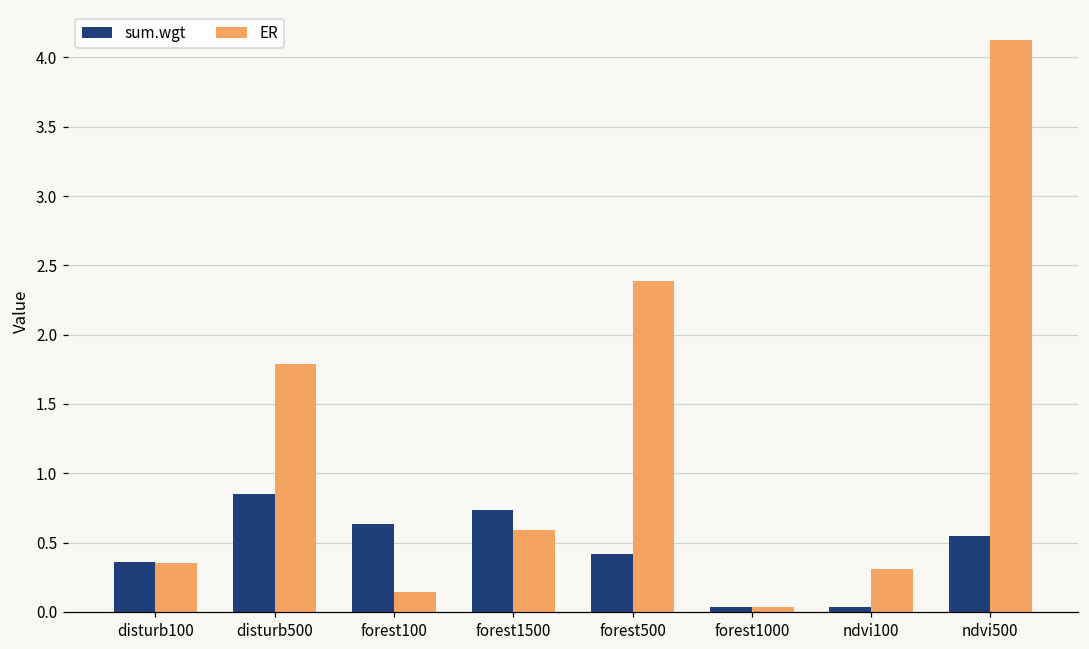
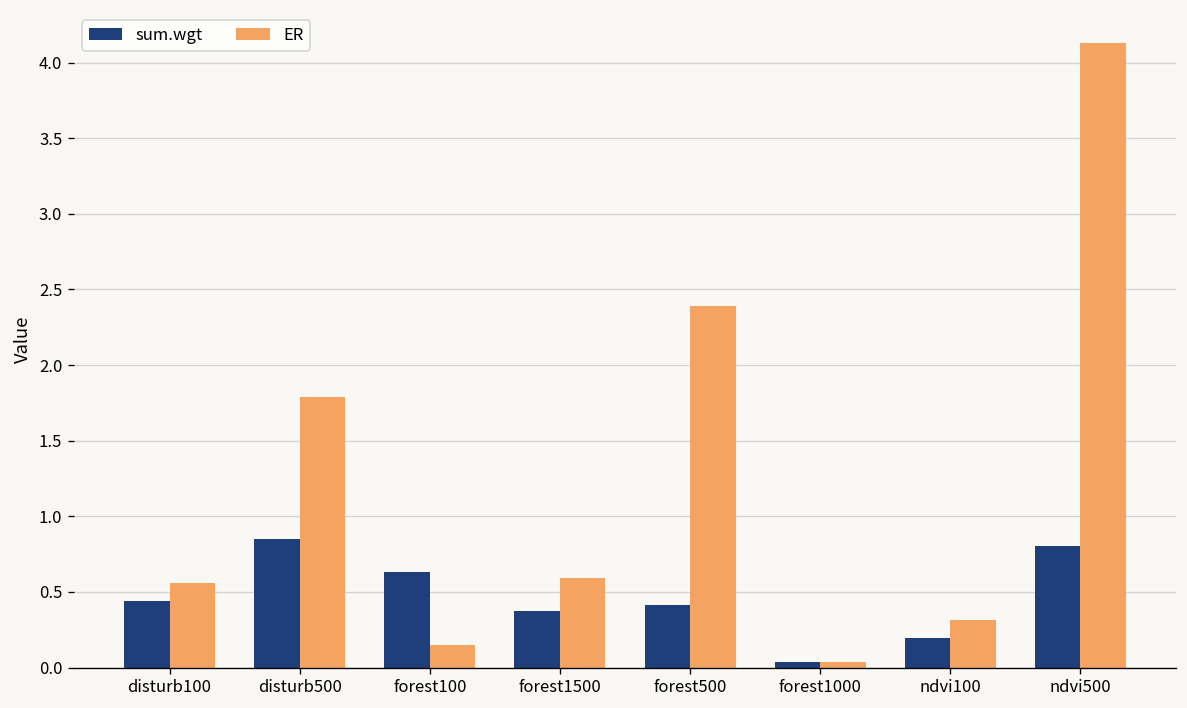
sum.wgt, disturb100: 0.36 -> 0.44
ER, disturb100: 0.35 -> 0.56
sum.wgt, forest1500: 0.73 -> 0.37
sum.wgt, ndvi100: 0.04 -> 0.19
sum.wgt, ndvi500: 0.54 -> 0.81
